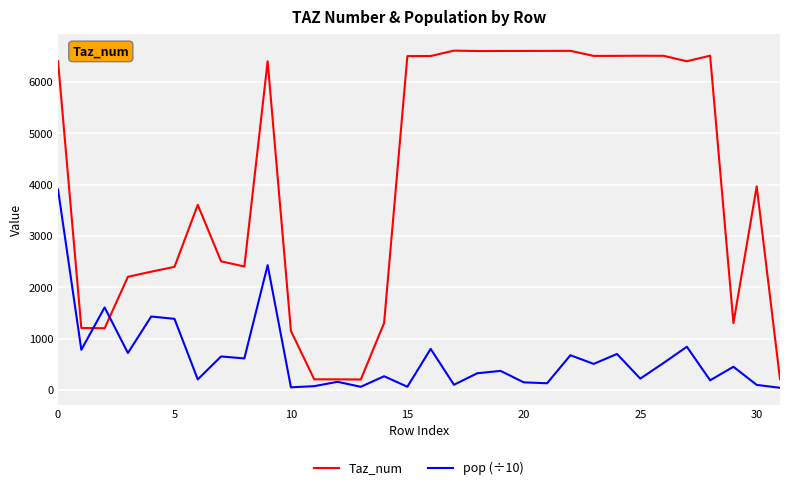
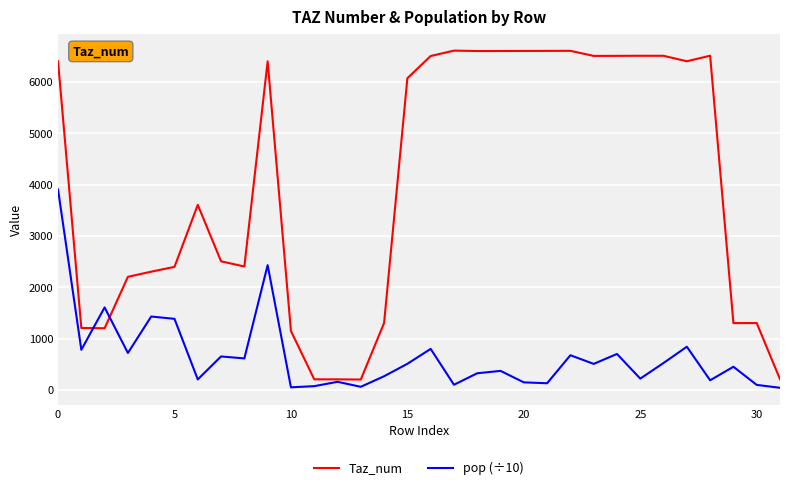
Taz_num, 15: 6500 -> 6100
pop (÷10), 15: 100 -> 500
Taz_num, 30: 4000 -> 1300
